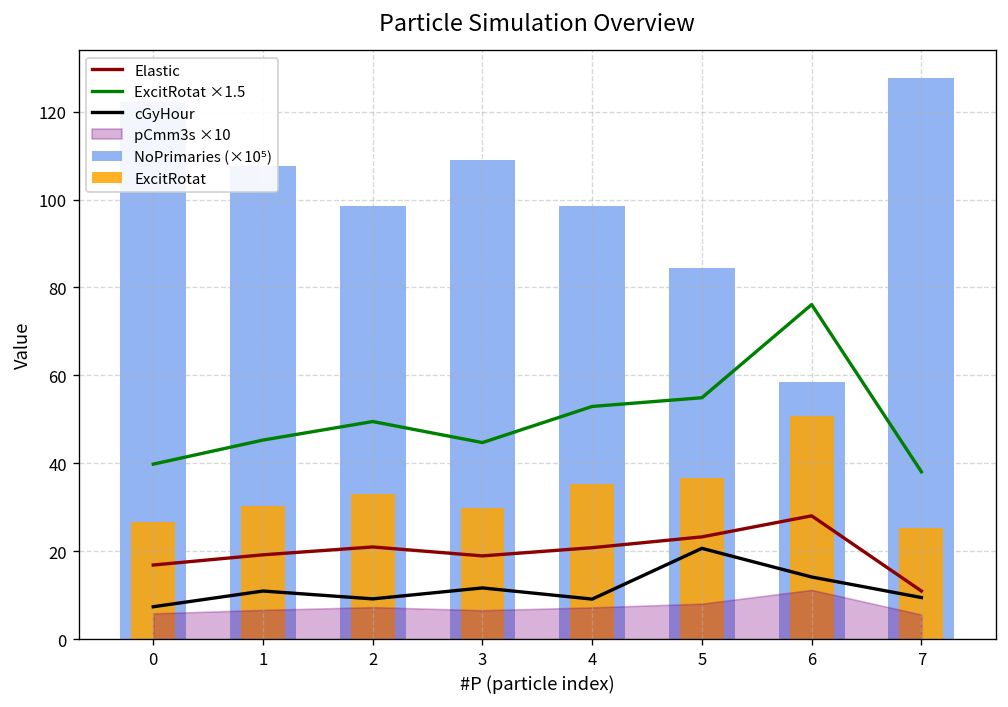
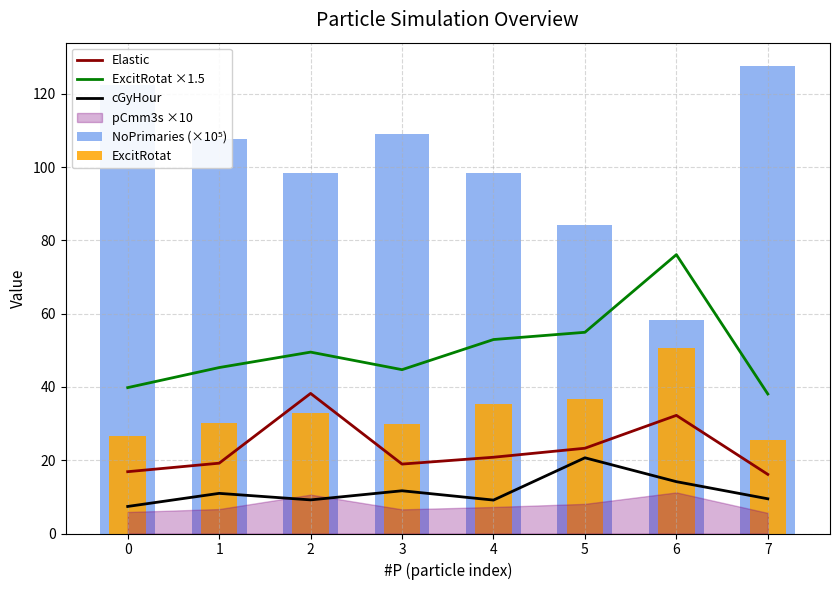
Elastic, 2: 21 -> 38
pCmm3s ×10, 2: 7 -> 11
Elastic, 6: 28 -> 32
Elastic, 7: 11 -> 16
